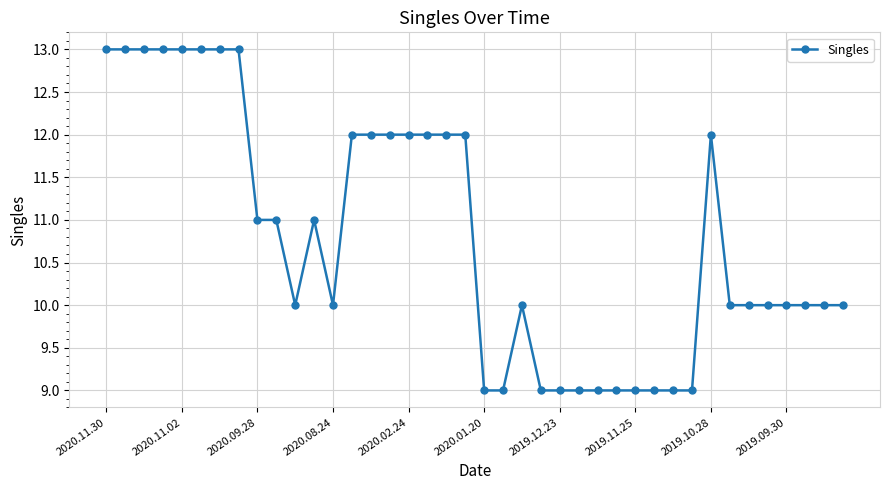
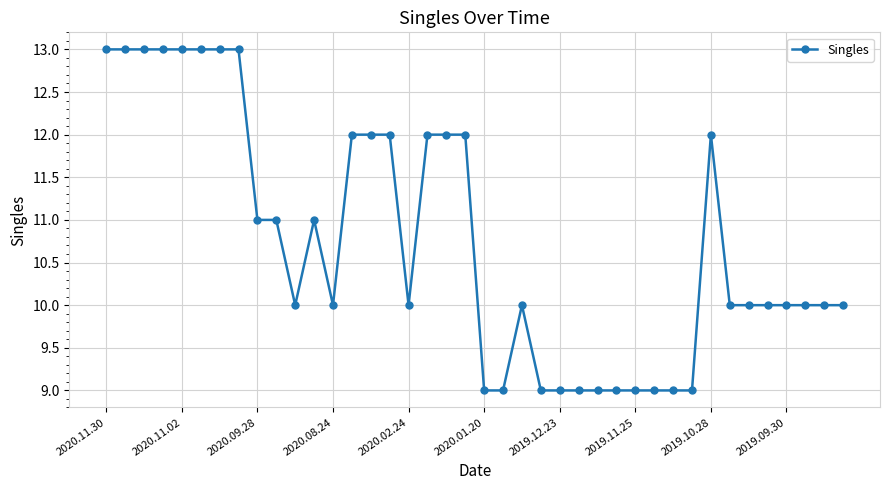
2020.02.24: 12 -> 10
